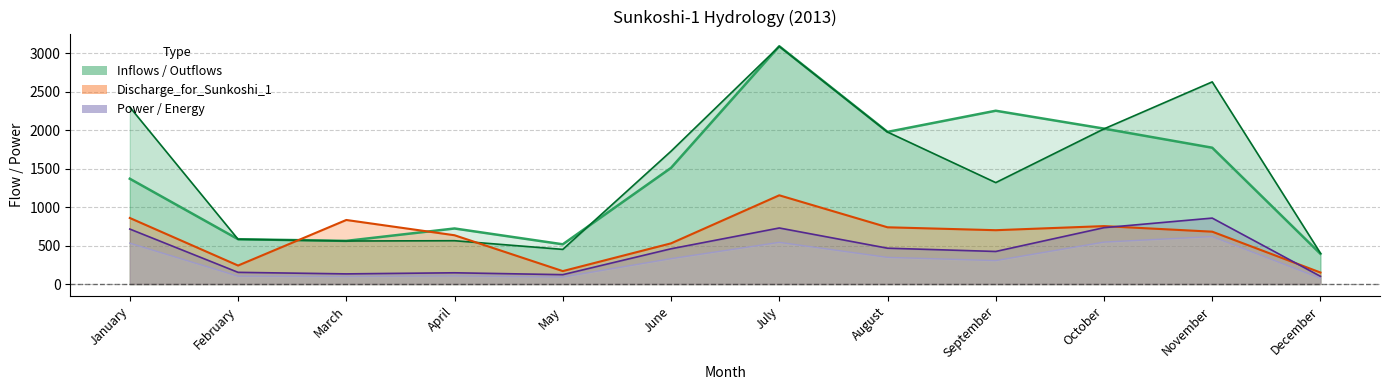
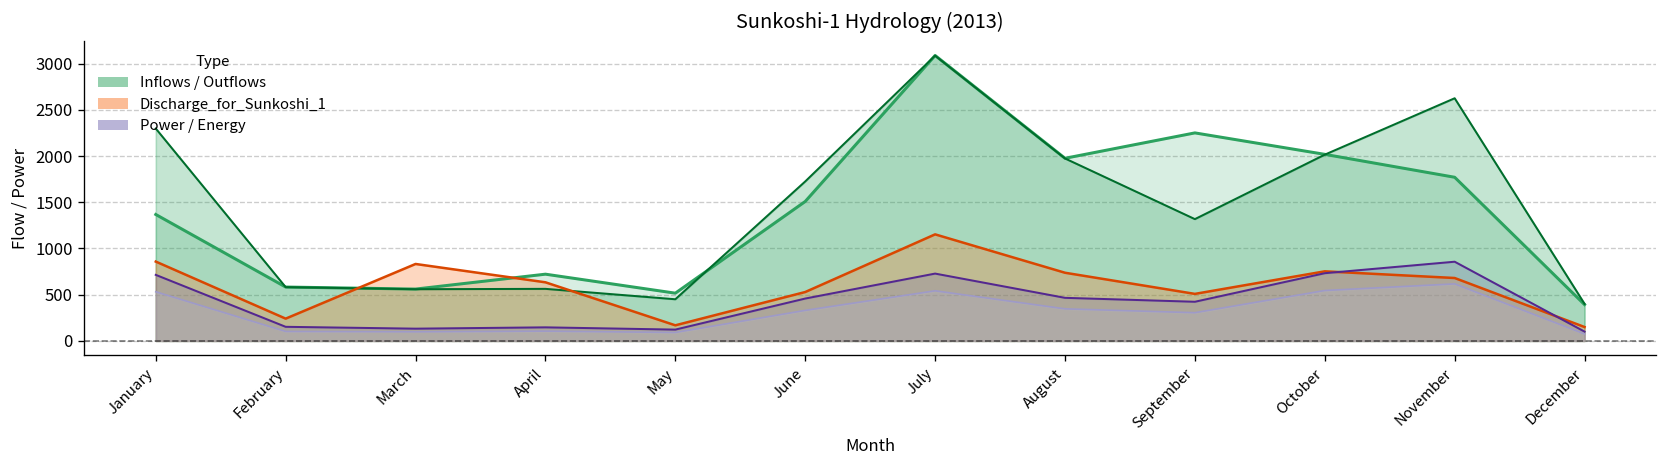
Discharge_for_Sunkoshi_1, September: 700 -> 500
